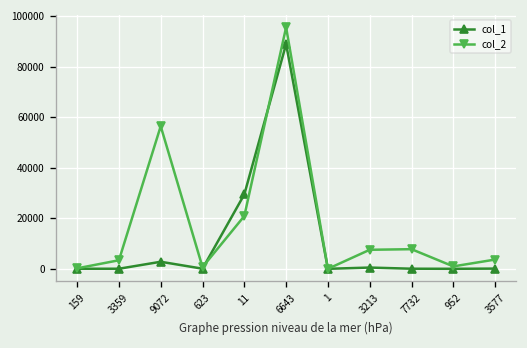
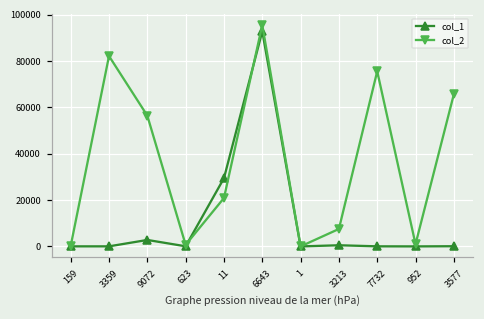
col_2, 3359: 3000 -> 82000
col_1, 6643: 89000 -> 93000
col_2, 7732: 8000 -> 76000
col_2, 3577: 4000 -> 66000
